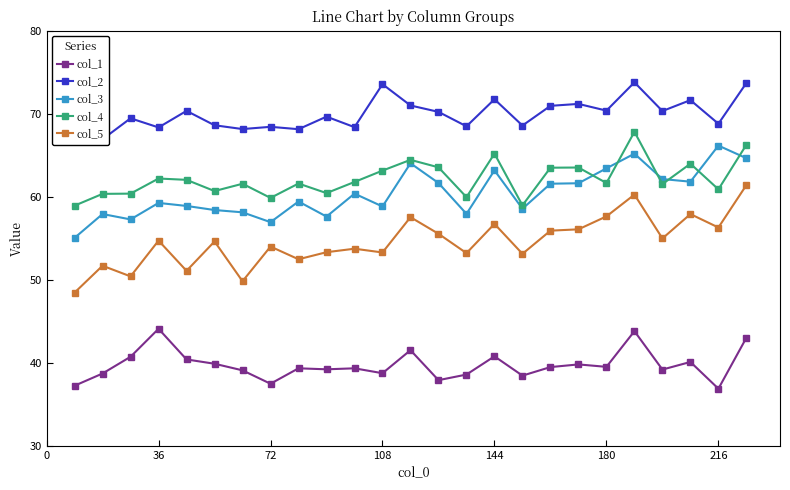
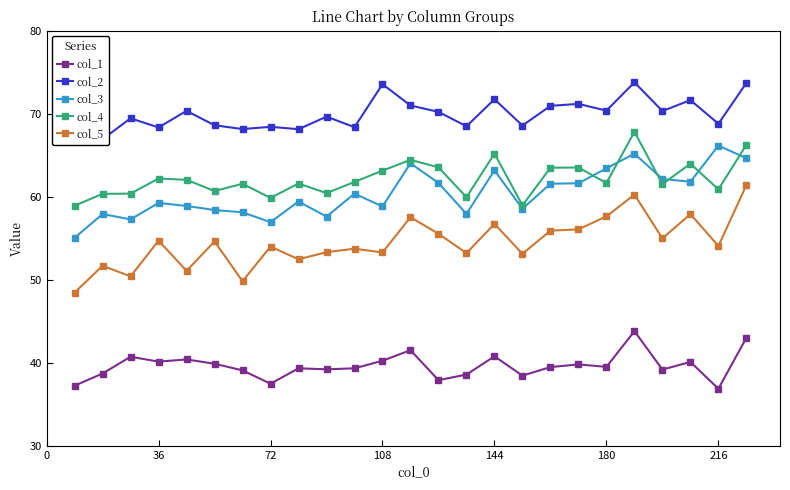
col_1, 36: 44 -> 40
col_1, 108: 39 -> 40
col_5, 216: 56 -> 54
